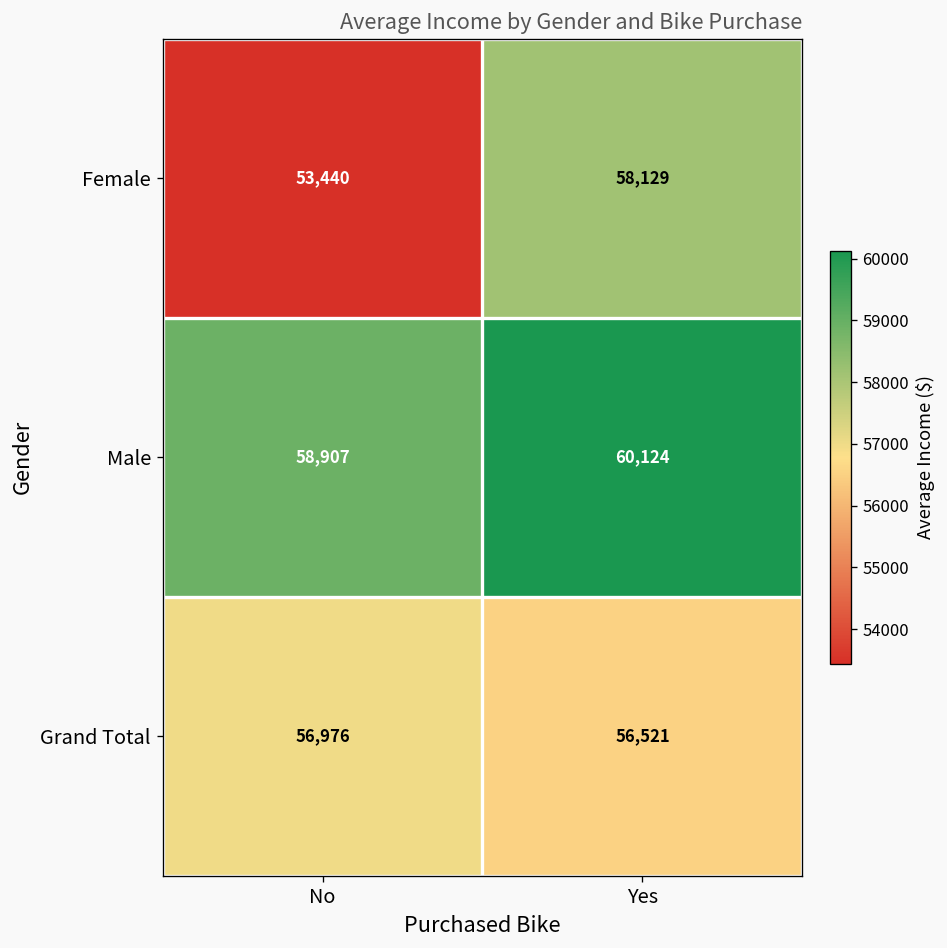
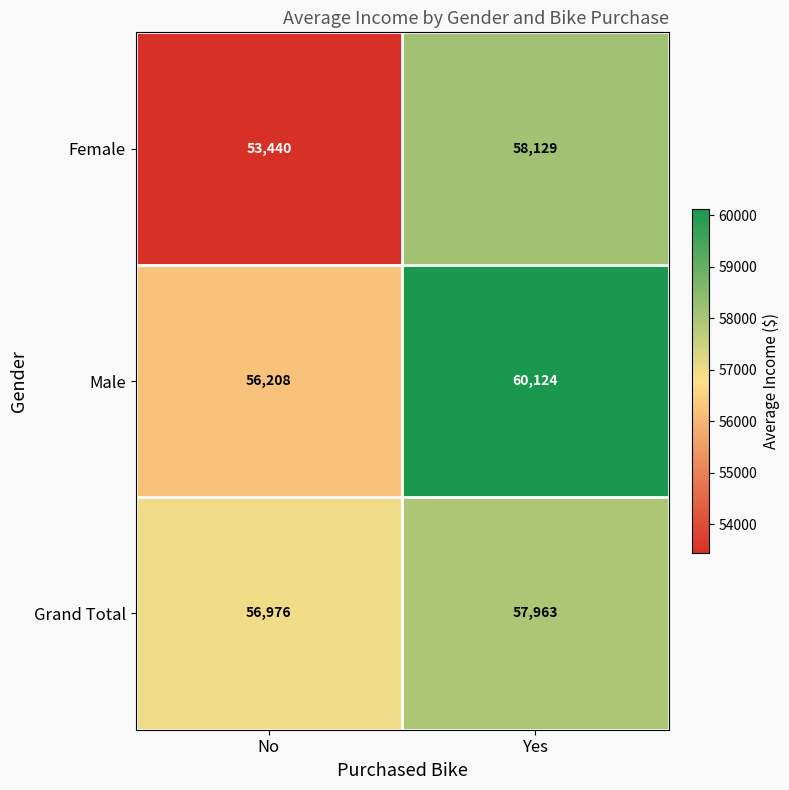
Male, No: 58,907 -> 56,208
Grand Total, Yes: 56,521 -> 57,963
